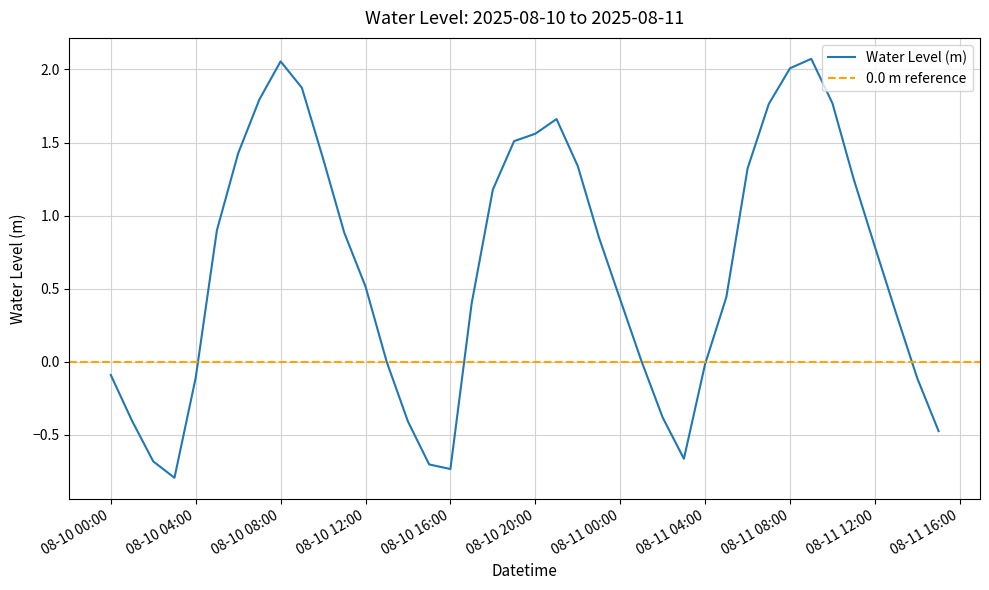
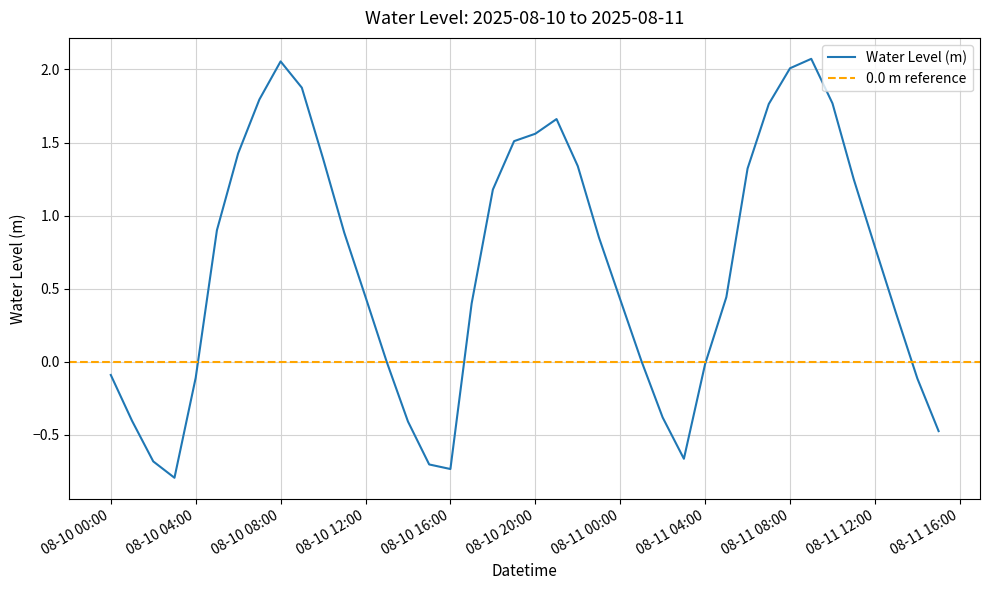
08-10 12:00: 0.51 -> 0.44
